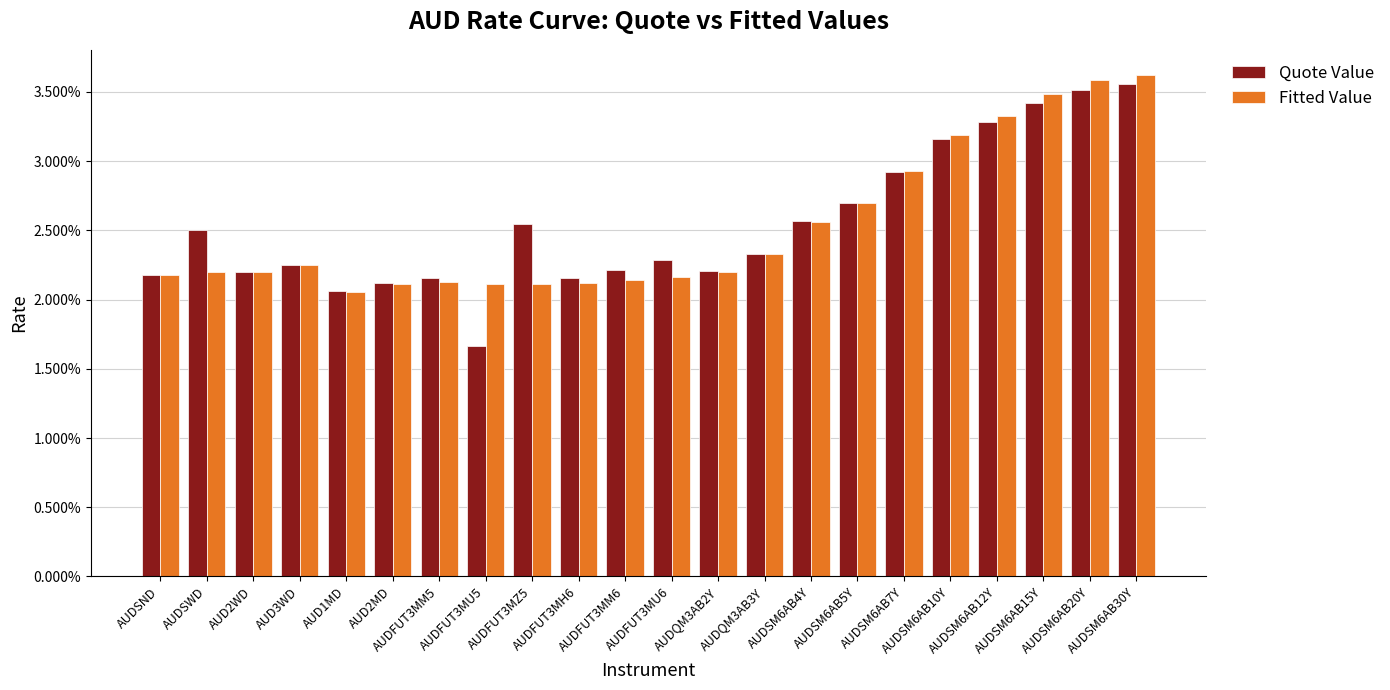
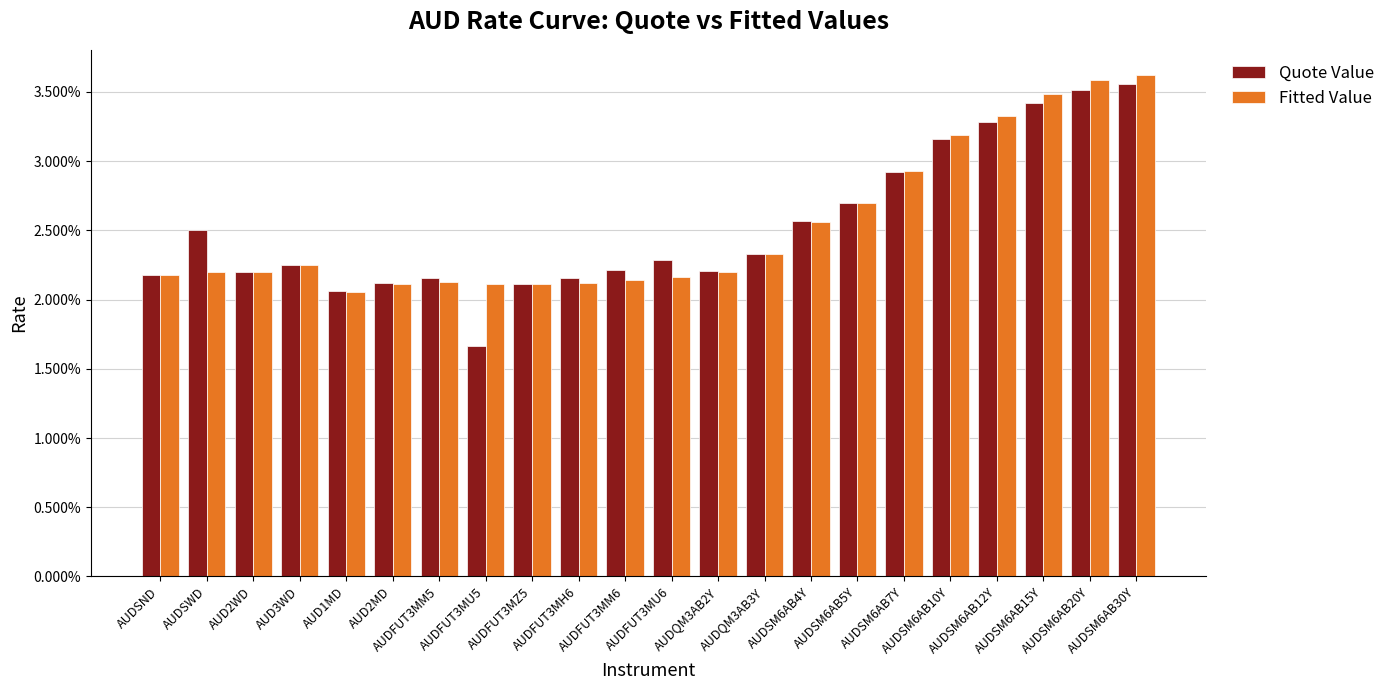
Quote Value, AUDFUT3MZ5: 2.54% -> 2.12%
